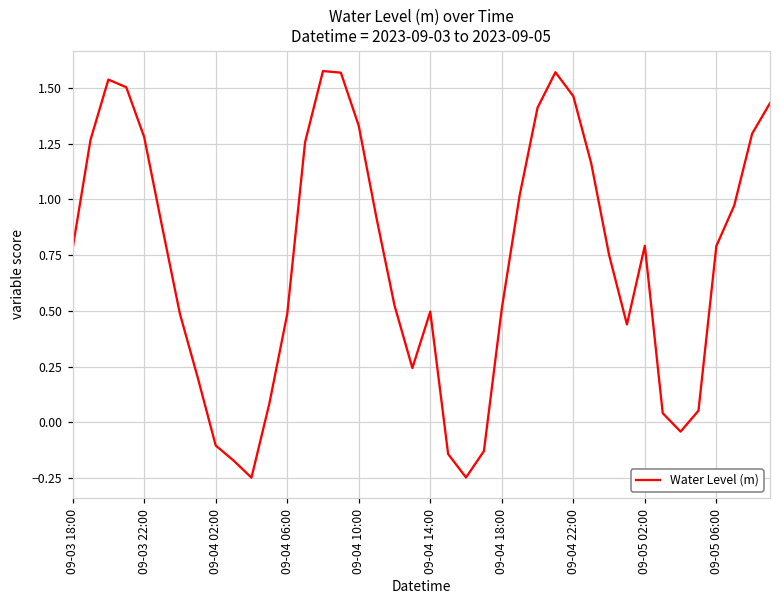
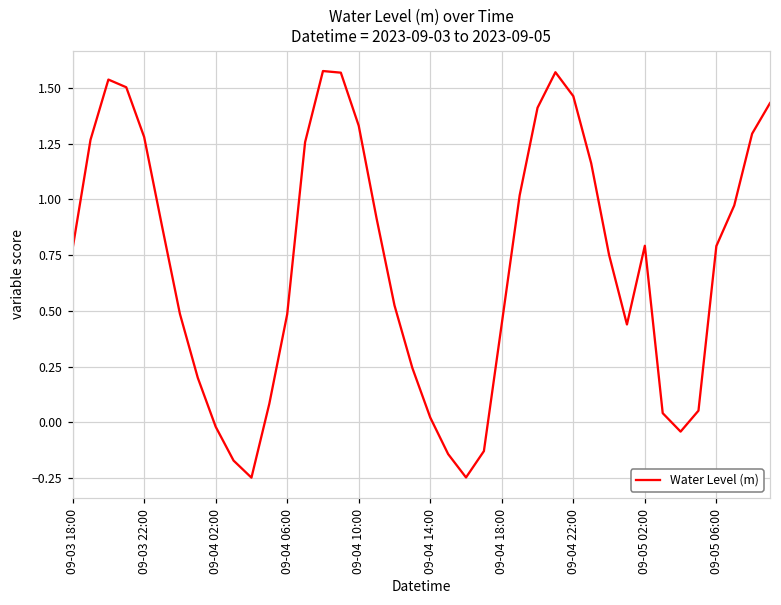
09-04 02:00: -0.10 -> -0.02
09-04 14:00: 0.50 -> 0.02
09-04 18:00: 0.51 -> 0.44
